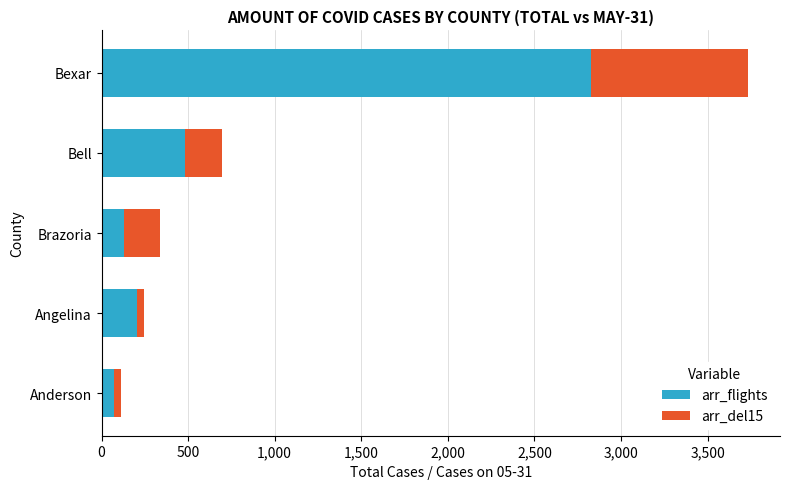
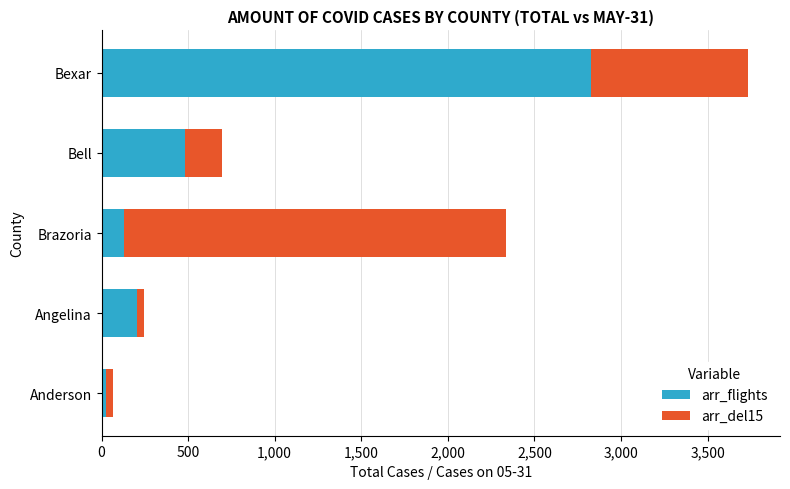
arr_del15, Brazoria: 210 -> 2,210
arr_flights, Anderson: 70 -> 30
